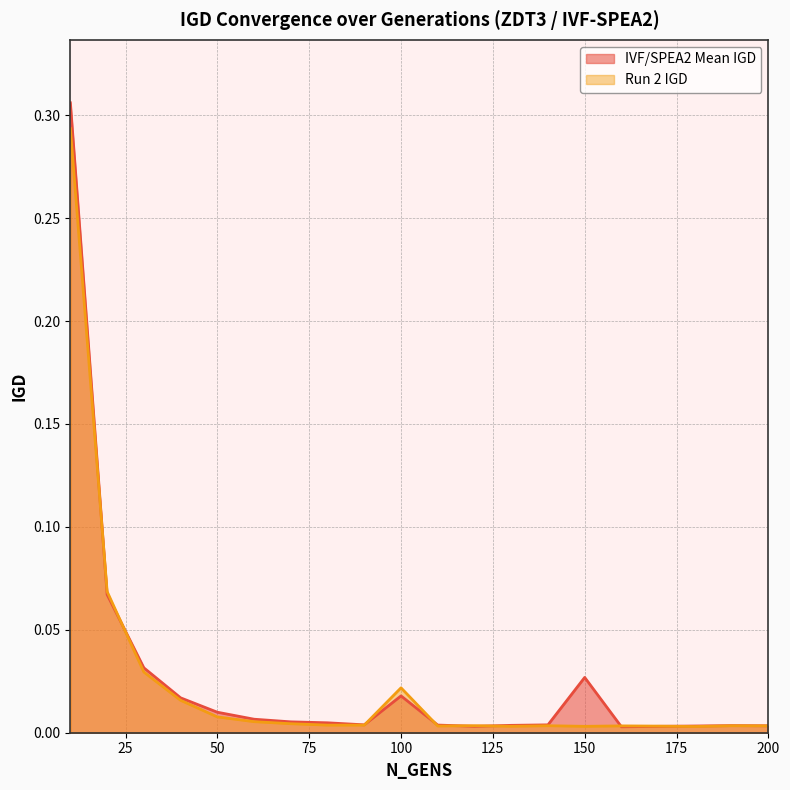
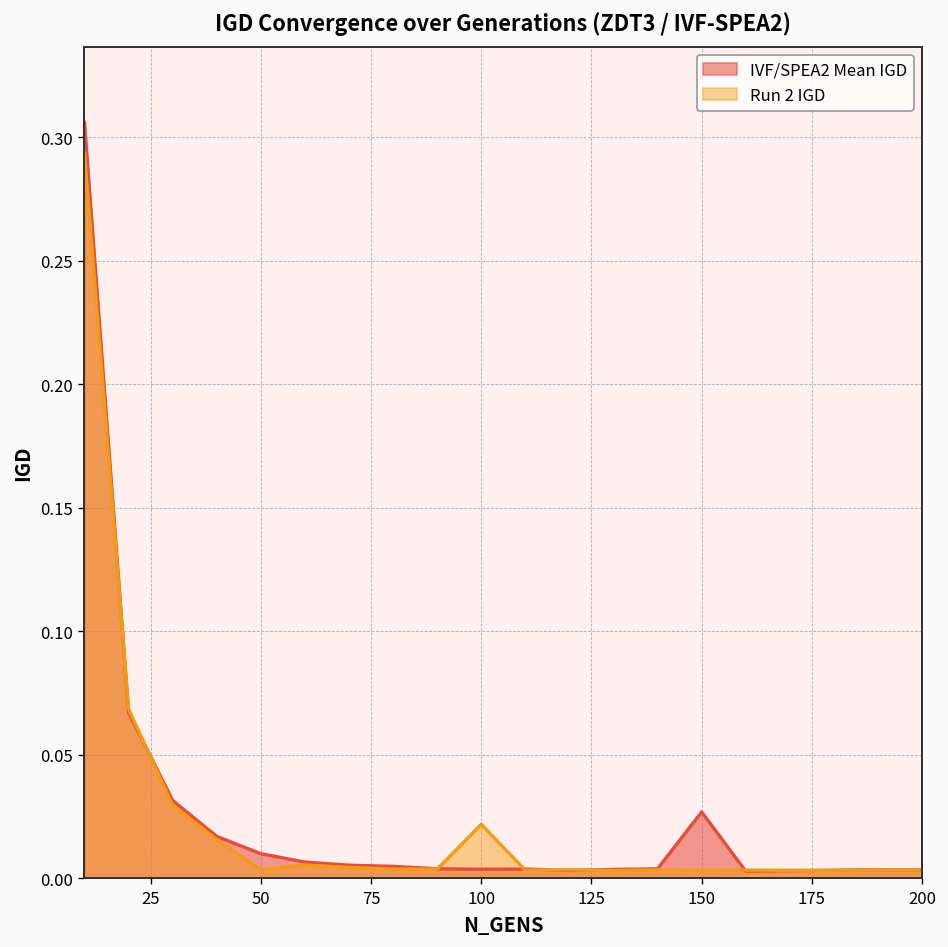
Run 2 IGD, 50: 0.008 -> 0.003
IVF/SPEA2 Mean IGD, 100: 0.018 -> 0.004
